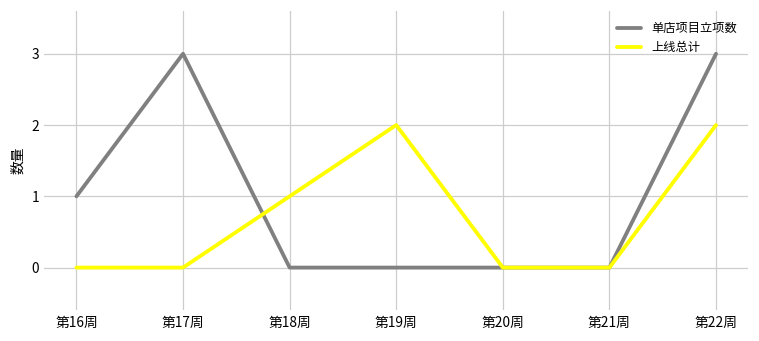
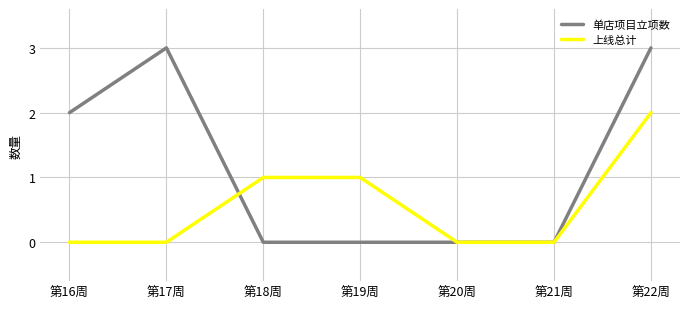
单店项目立项数, 第16周: 1 -> 2
上线总计, 第19周: 2 -> 1
